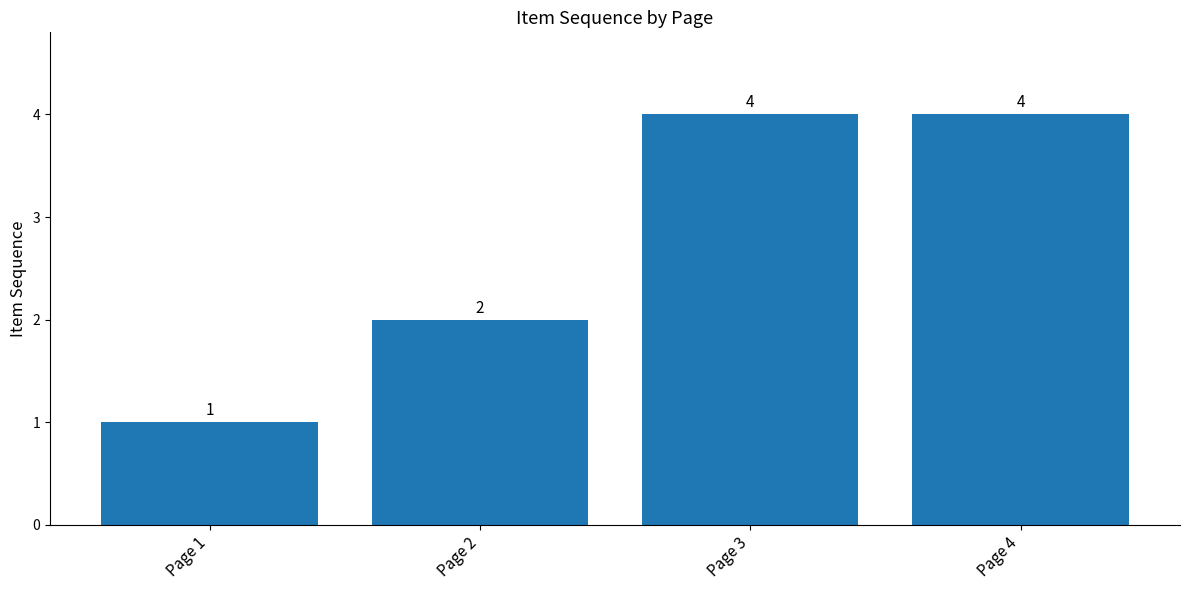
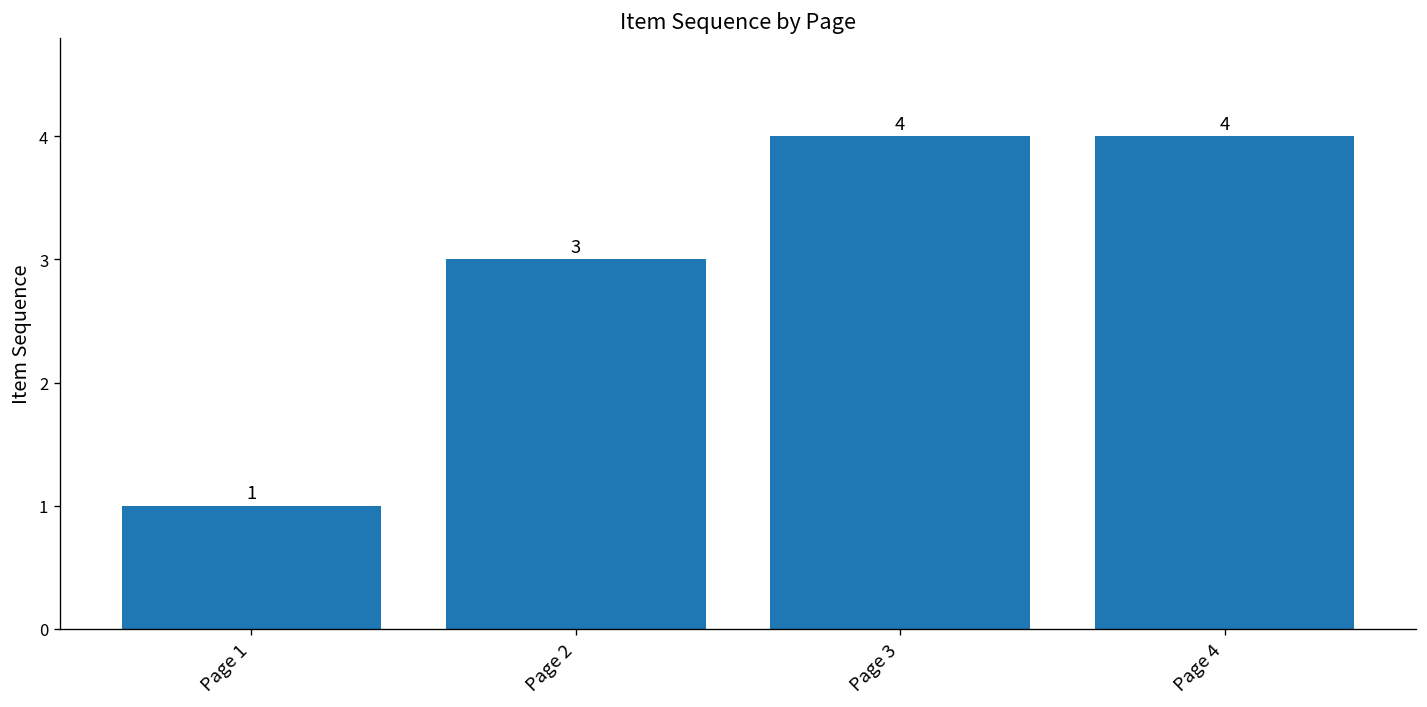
Page 2: 2 -> 3
